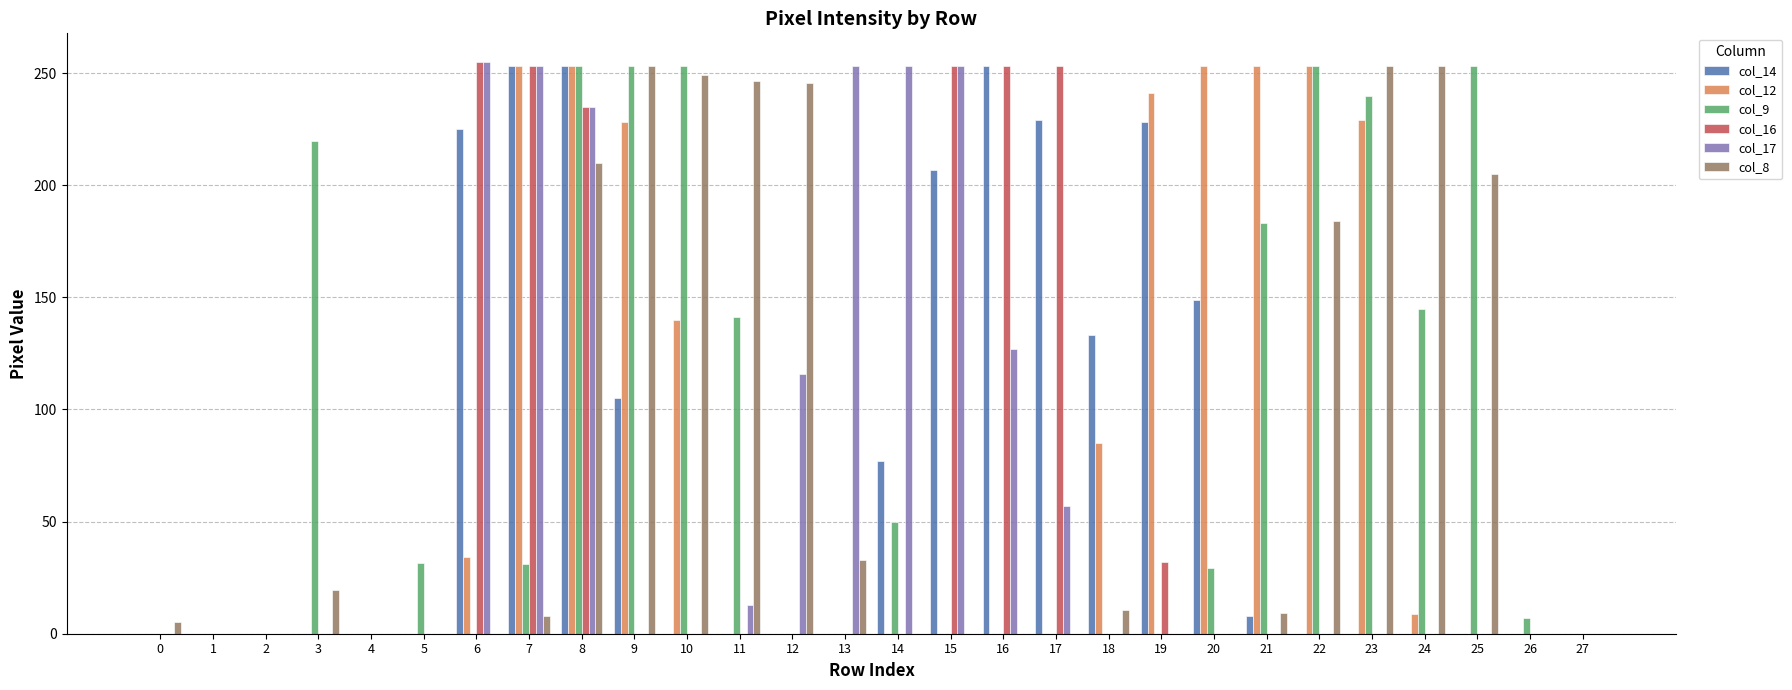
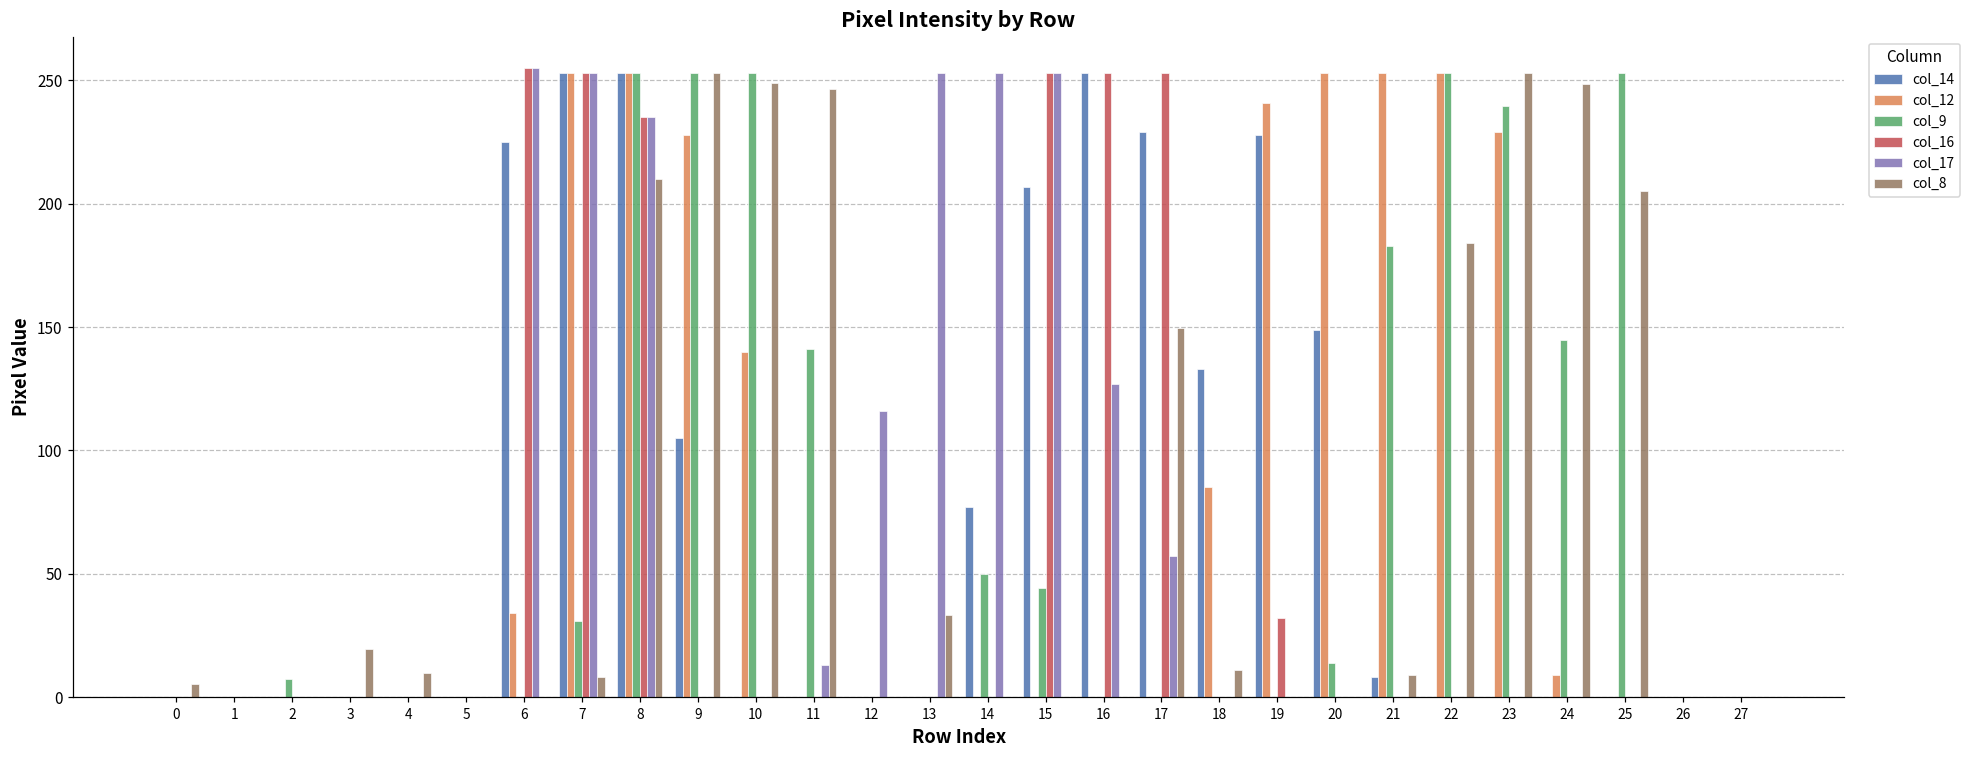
col_9, 2: 0 -> 7
col_9, 3: 220 -> 0
col_8, 4: 0 -> 10
col_9, 5: 32 -> 0
col_8, 12: 246 -> 0
col_9, 15: 0 -> 44
col_8, 17: 0 -> 150
col_9, 20: 30 -> 14
col_8, 24: 253 -> 249
col_9, 26: 7 -> 0
